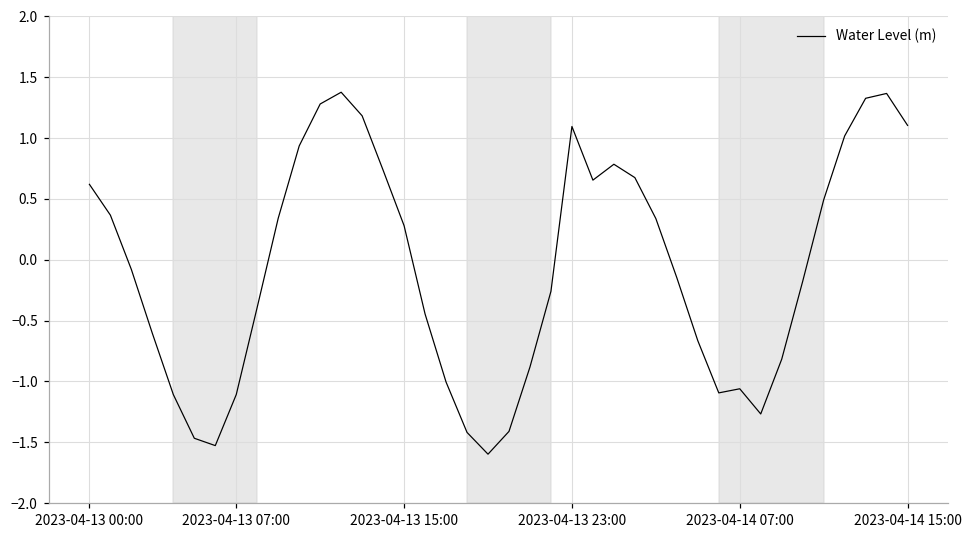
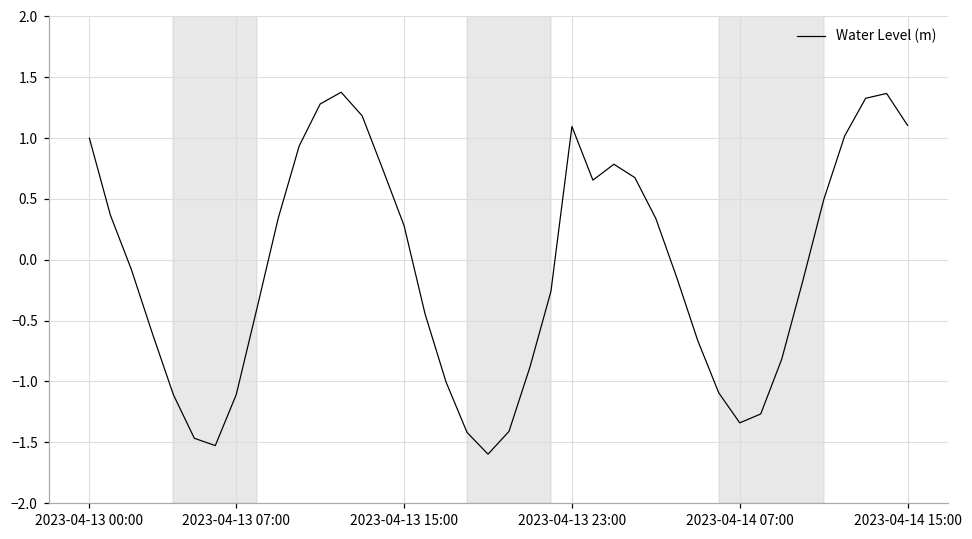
2023-04-13 00:00: 0.62 -> 1.00
2023-04-14 07:00: -1.06 -> -1.34
